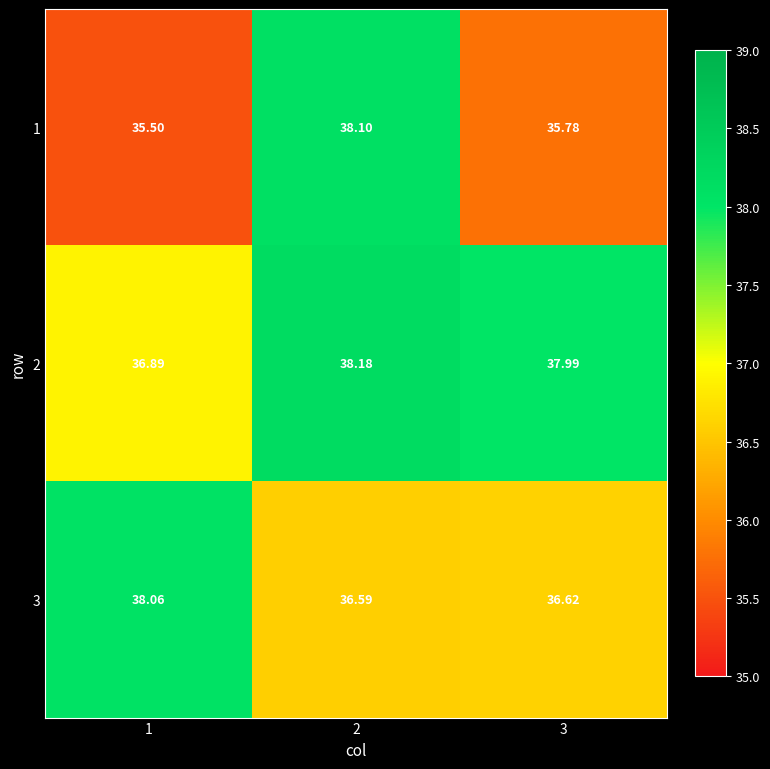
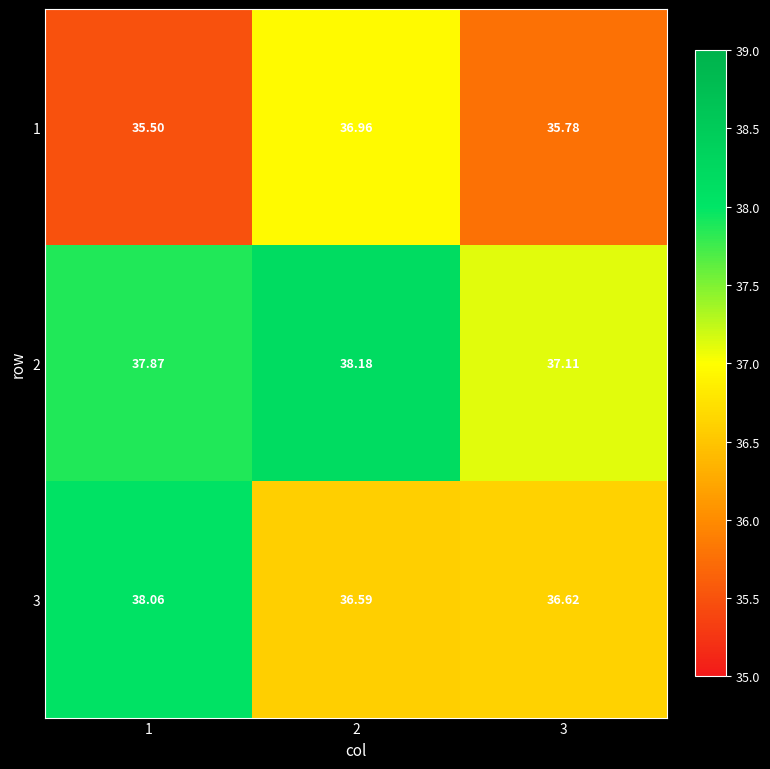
1, 2: 38.10 -> 36.96
2, 1: 36.89 -> 37.87
2, 3: 37.99 -> 37.11
